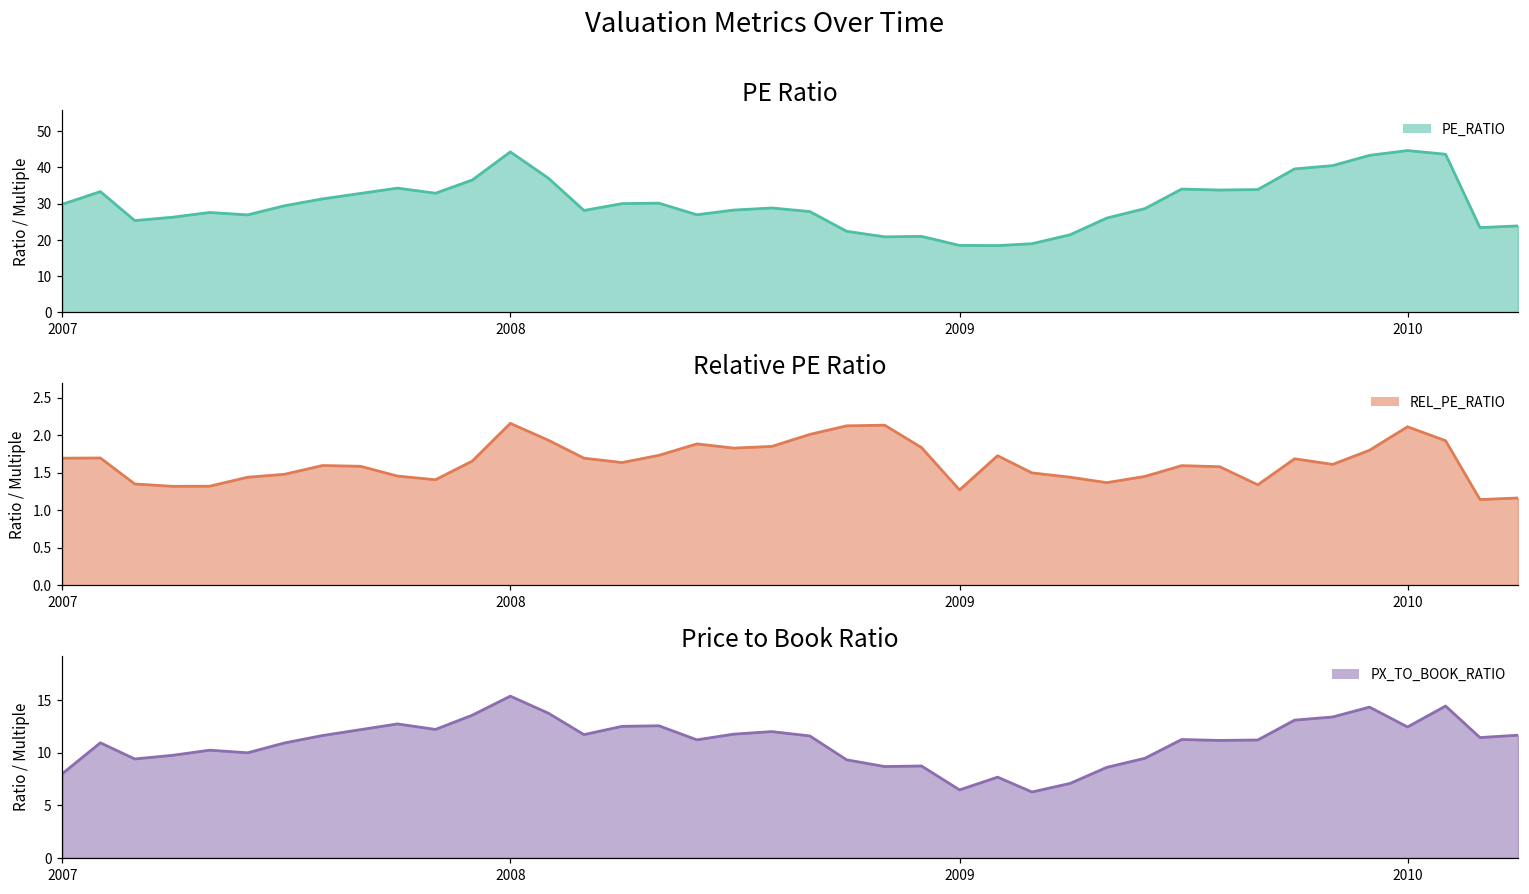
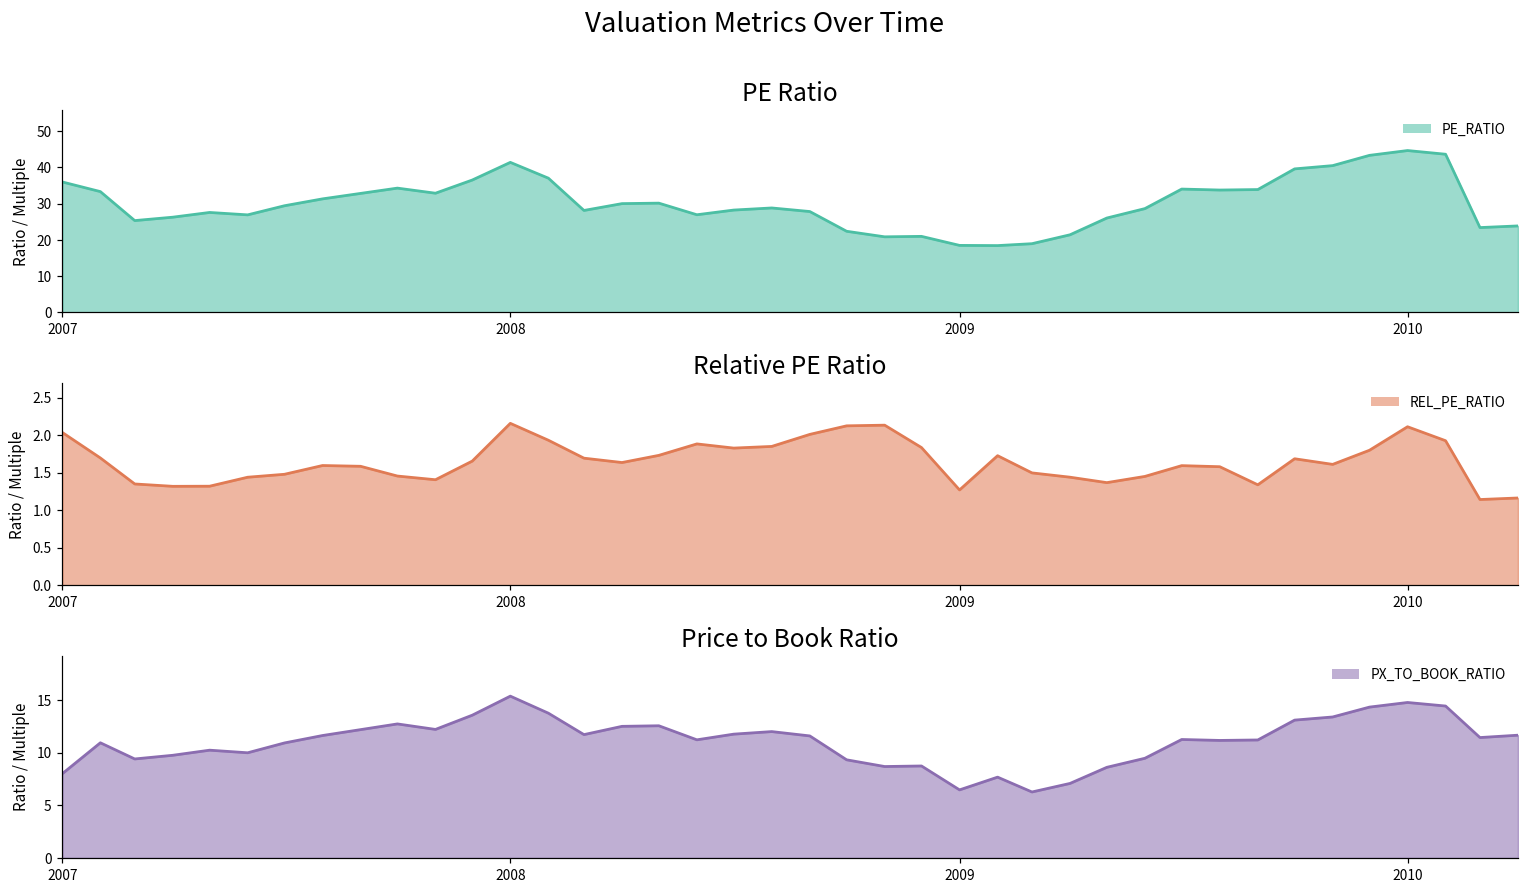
PE Ratio, 2007: 30 -> 36
PE Ratio, 2008: 44 -> 41
Relative PE Ratio, 2007: 1.7 -> 2.0
Price to Book Ratio, 2010: 12 -> 15
